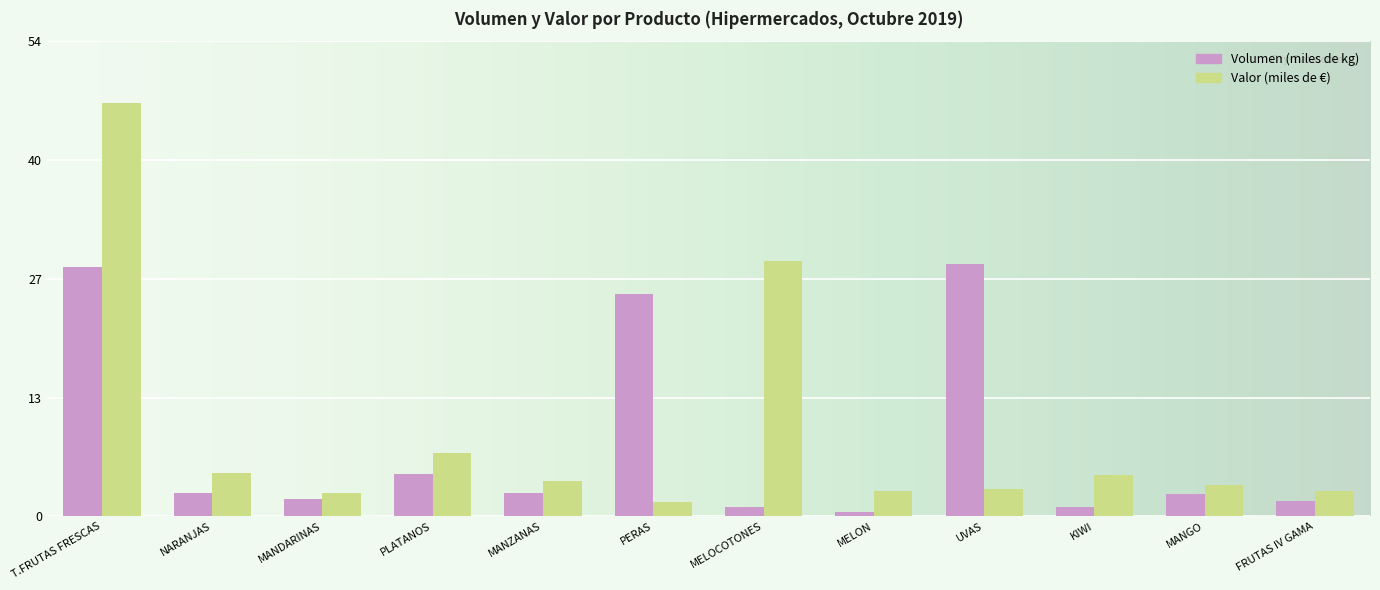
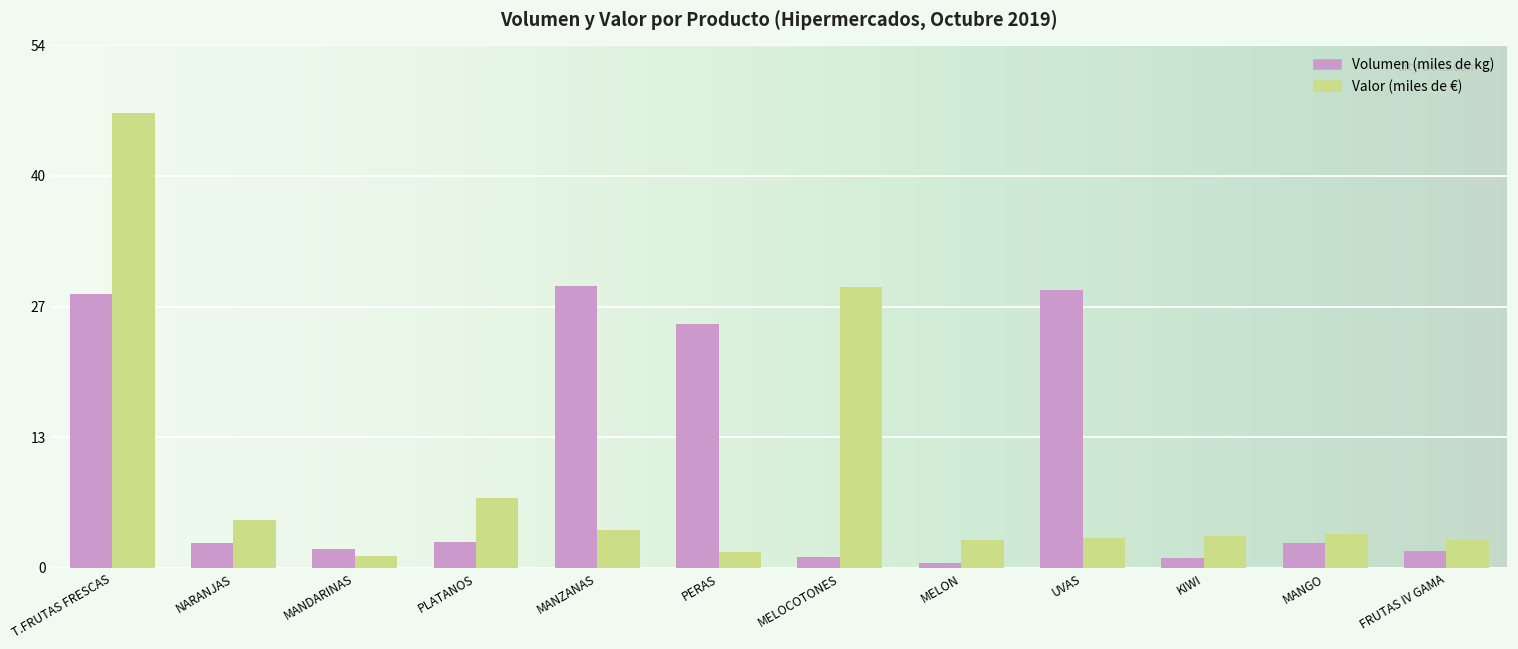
Valor (miles de €), MANDARINAS: 3 -> 1
Volumen (miles de kg), PLATANOS: 5 -> 3
Volumen (miles de kg), MANZANAS: 3 -> 29
Valor (miles de €), KIWI: 5 -> 3
